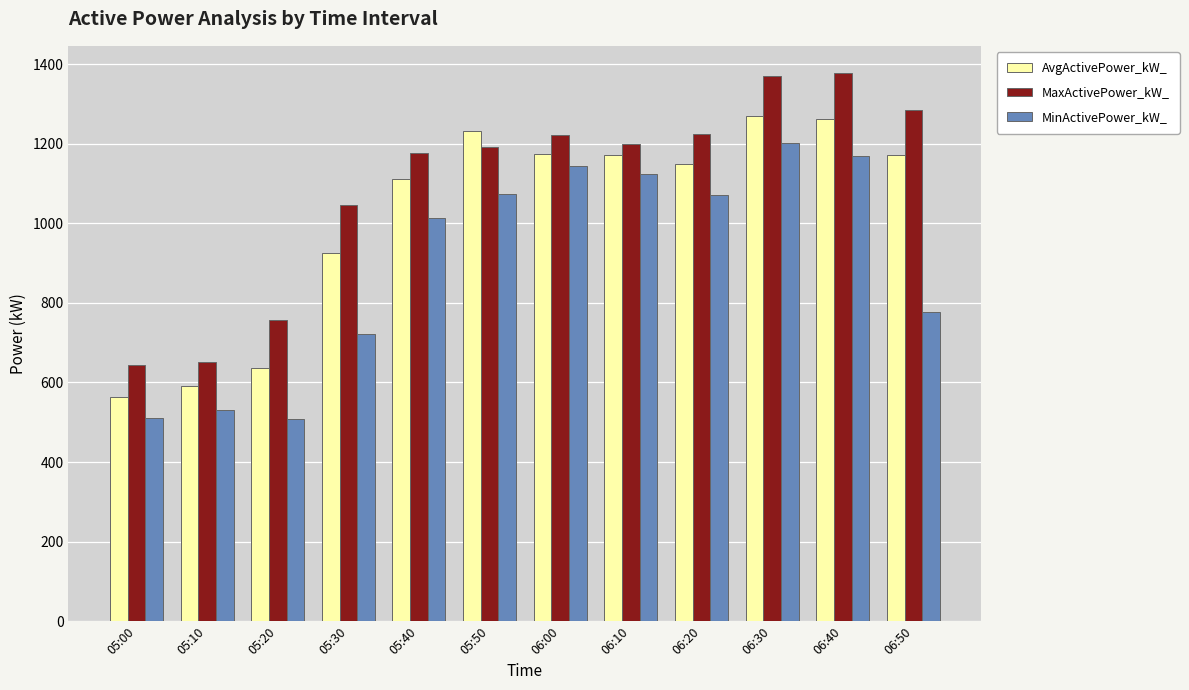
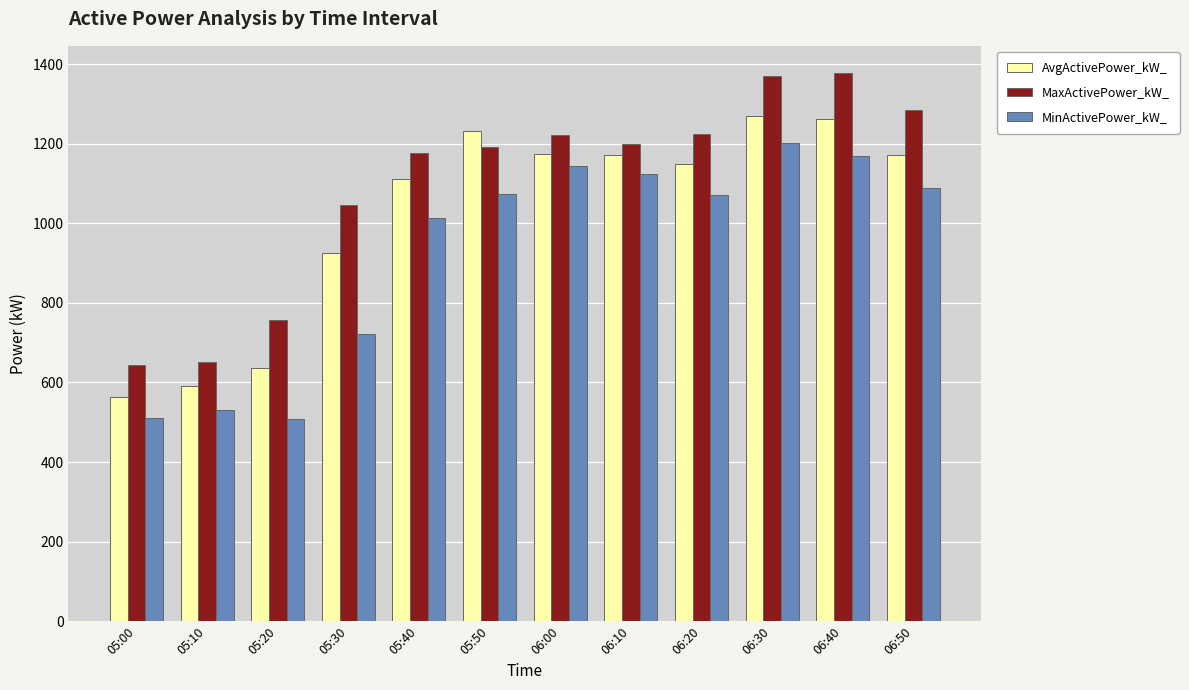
MinActivePower_kW_, 06:50: 780 -> 1090
